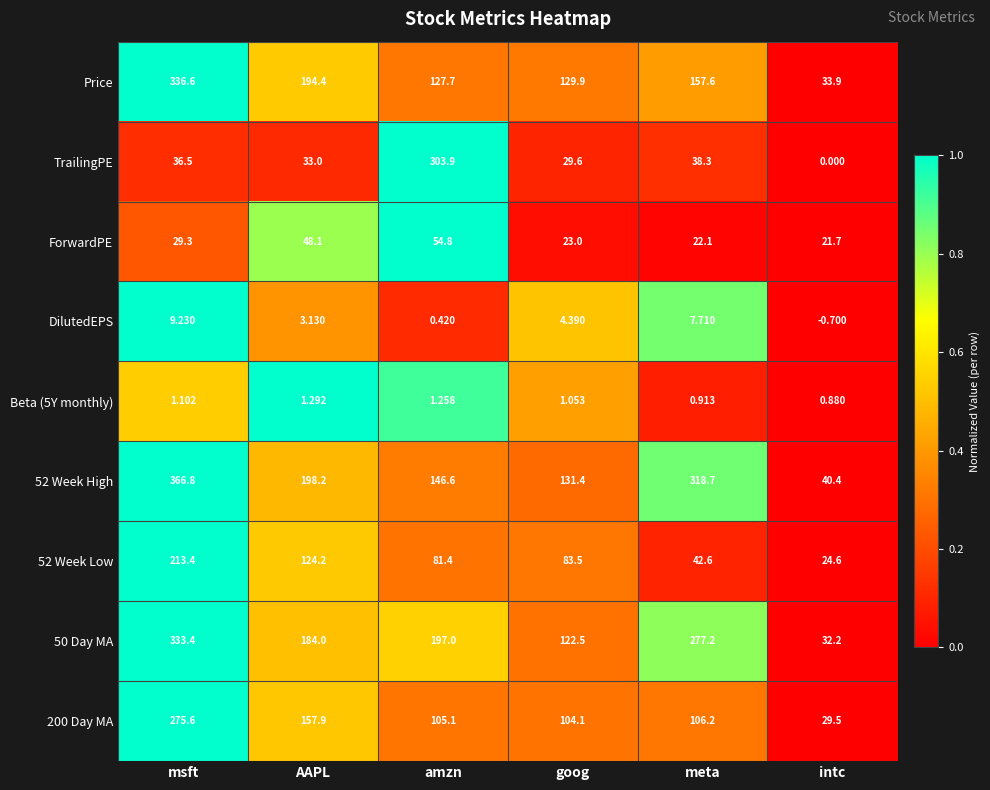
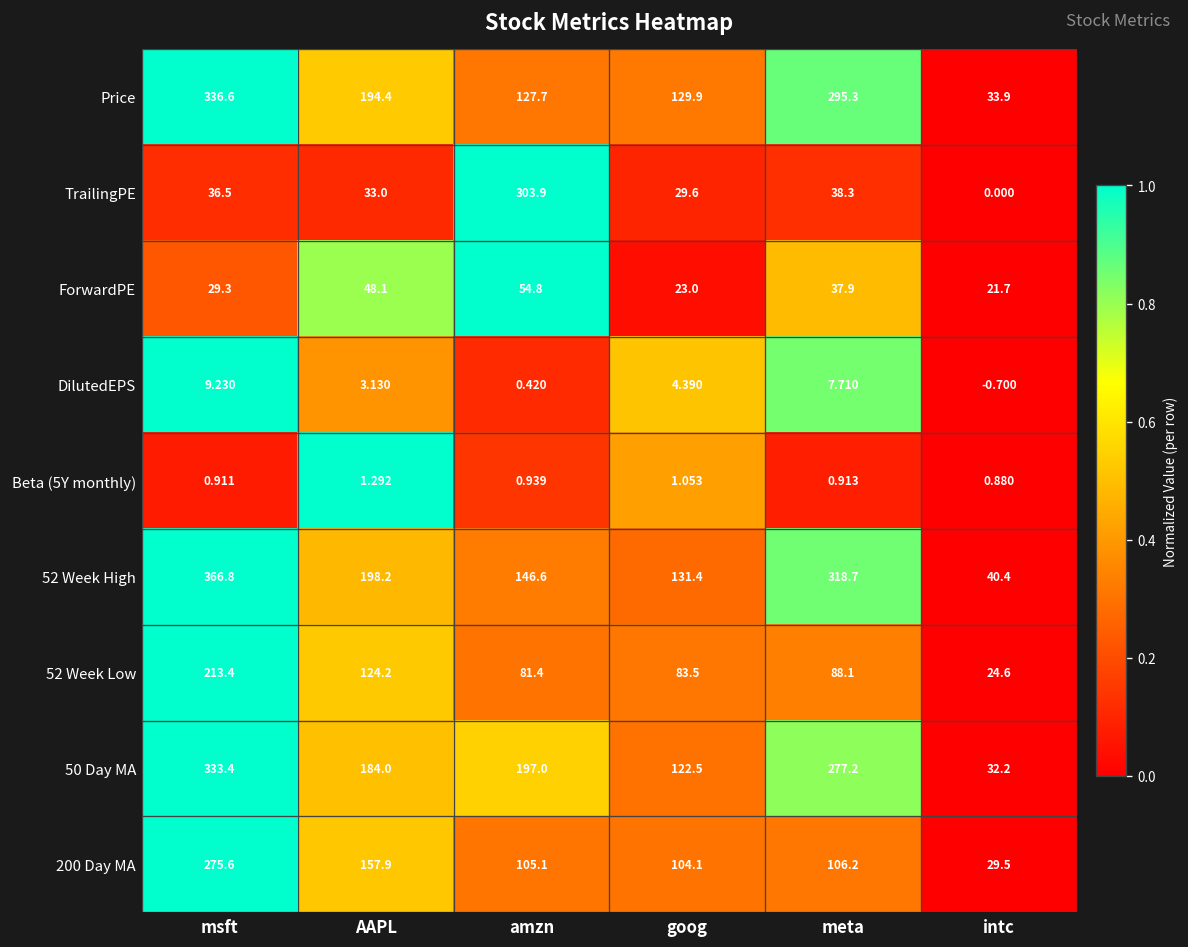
Price, meta: 157.6 -> 295.3
ForwardPE, meta: 22.1 -> 37.9
Beta (5Y monthly), msft: 1.102 -> 0.911
Beta (5Y monthly), amzn: 1.258 -> 0.939
52 Week Low, meta: 42.6 -> 88.1
